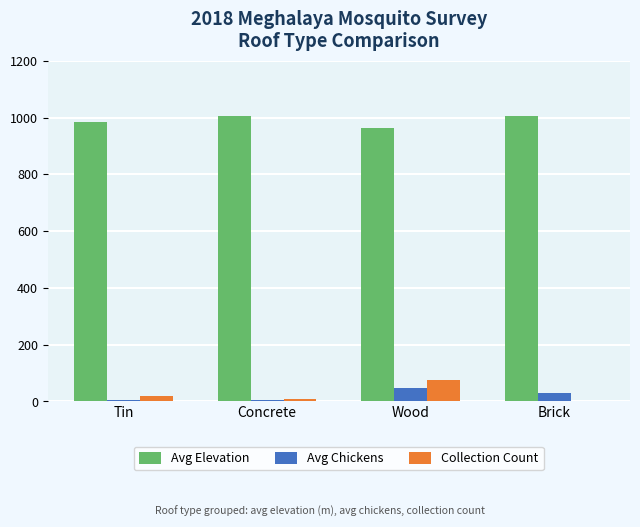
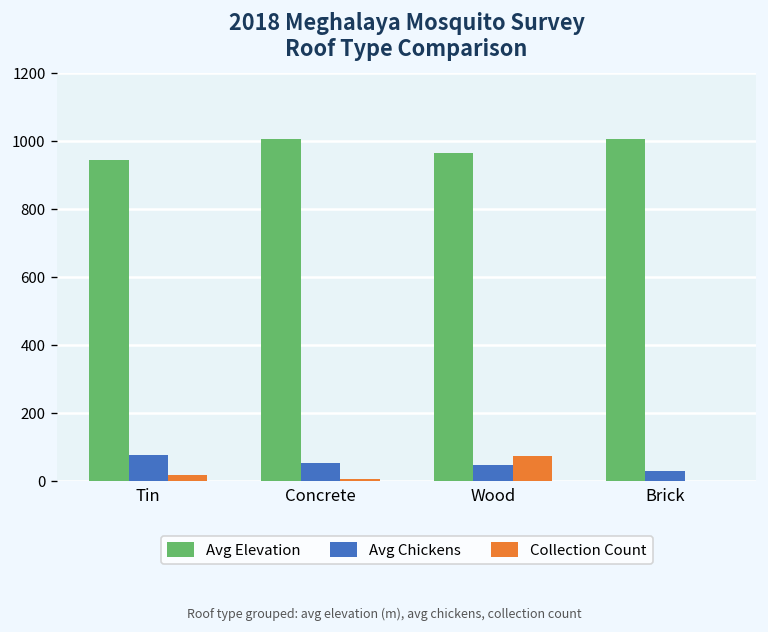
Avg Elevation, Tin: 990 -> 940
Avg Chickens, Tin: 10 -> 80
Avg Chickens, Concrete: 0 -> 50
